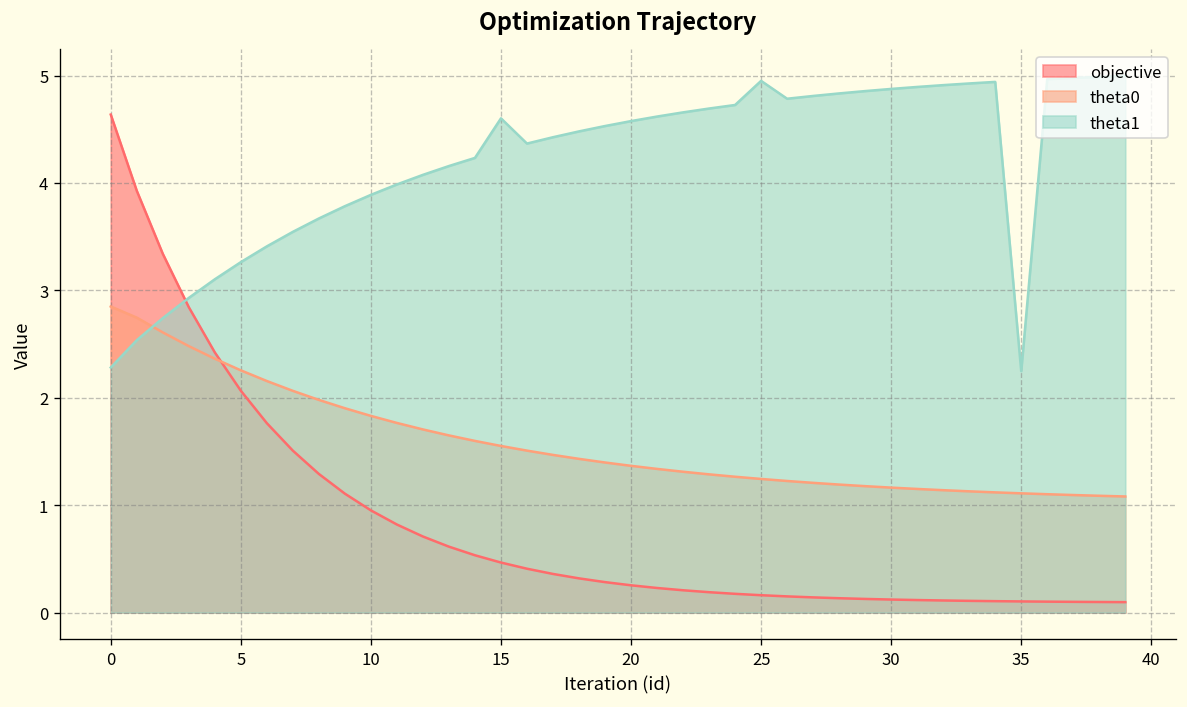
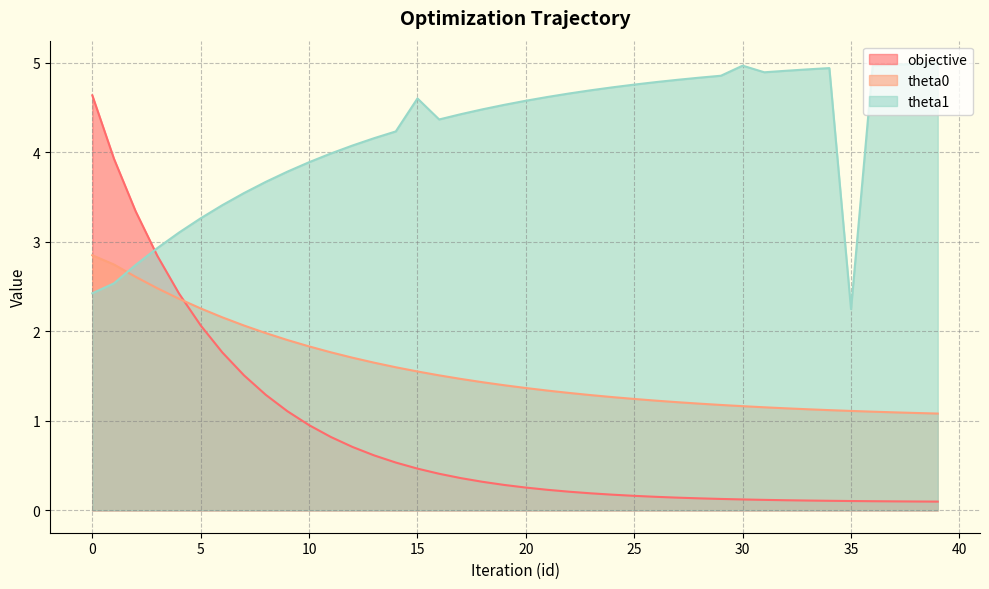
theta1, 0: 2.3 -> 2.4
theta1, 25: 5.0 -> 4.8
theta1, 30: 4.9 -> 5.0
